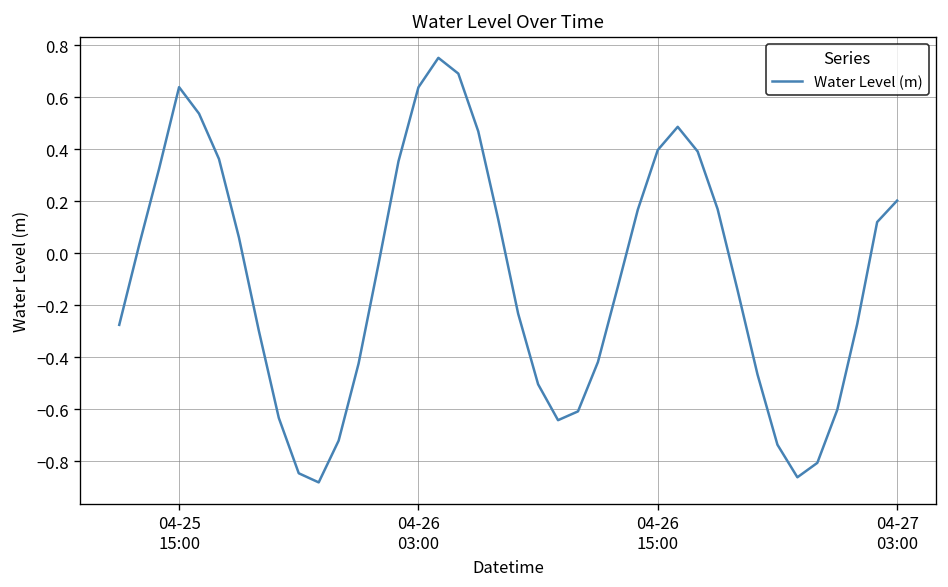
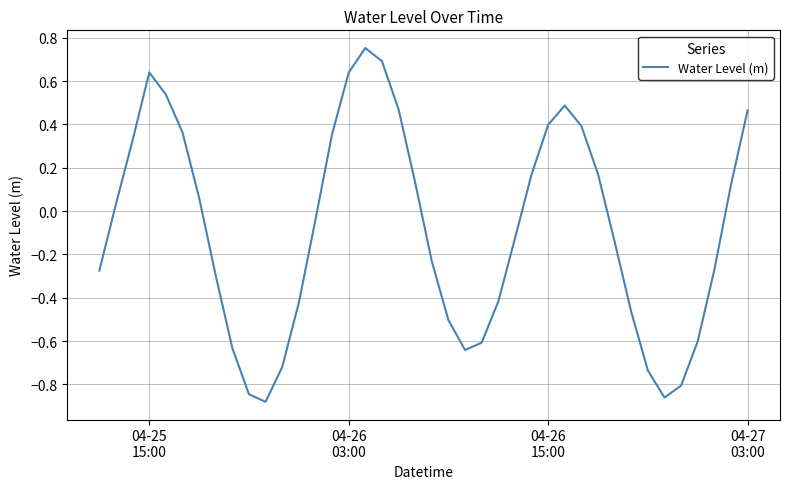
04-27 03:00: 0.20 -> 0.46
